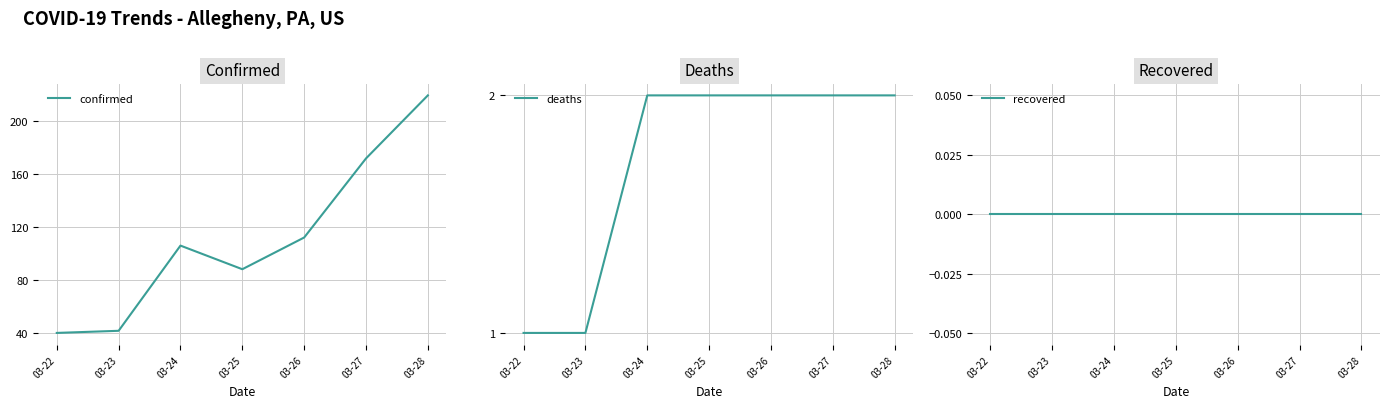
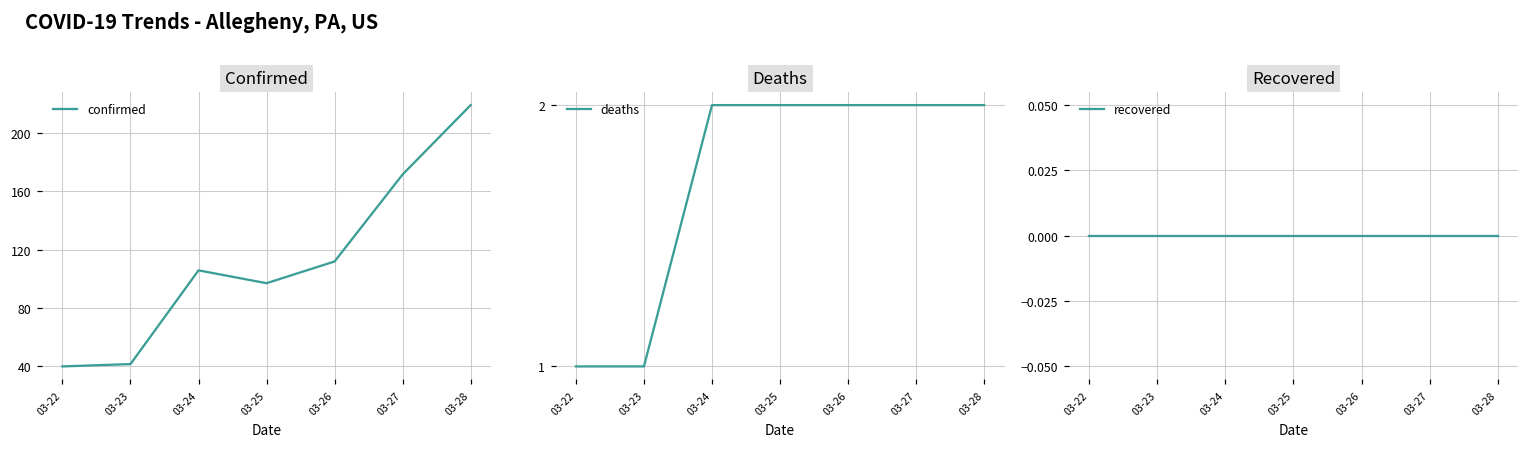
Confirmed, 03-25: 88 -> 97
